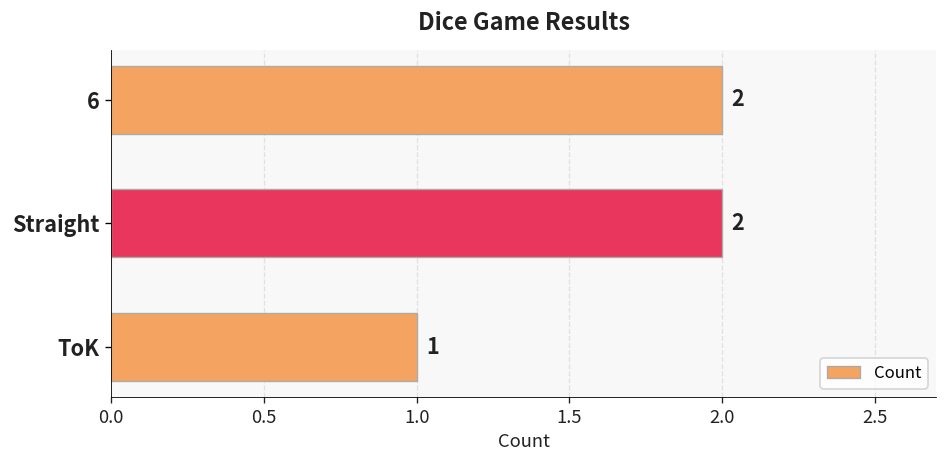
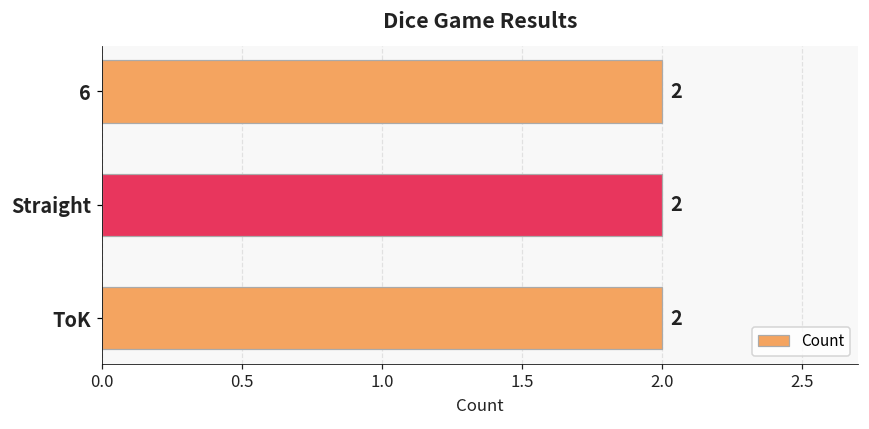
ToK: 1 -> 2
